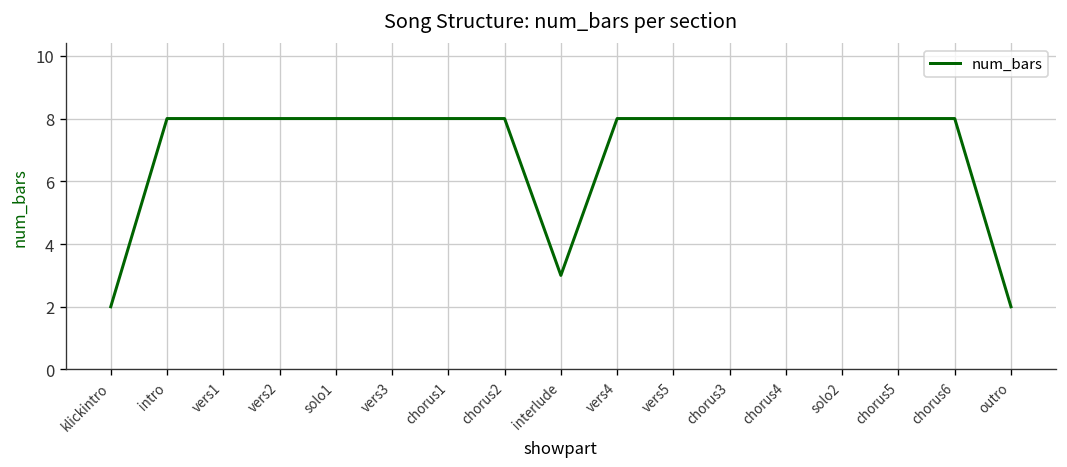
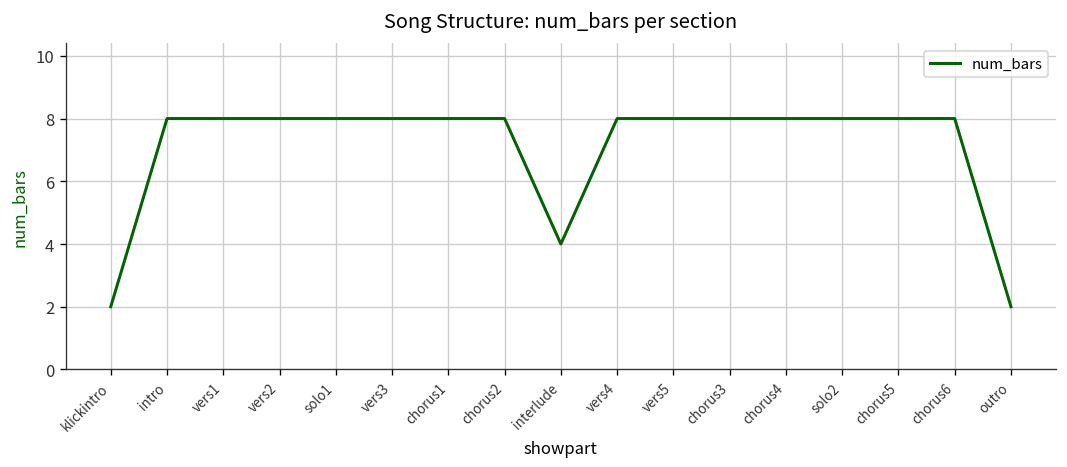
interlude: 3 -> 4
